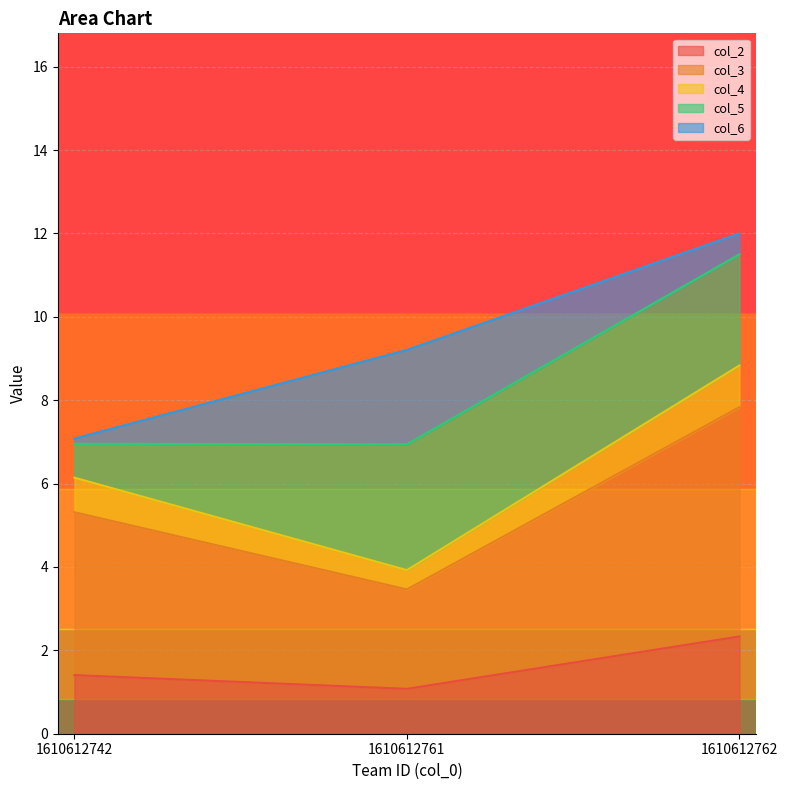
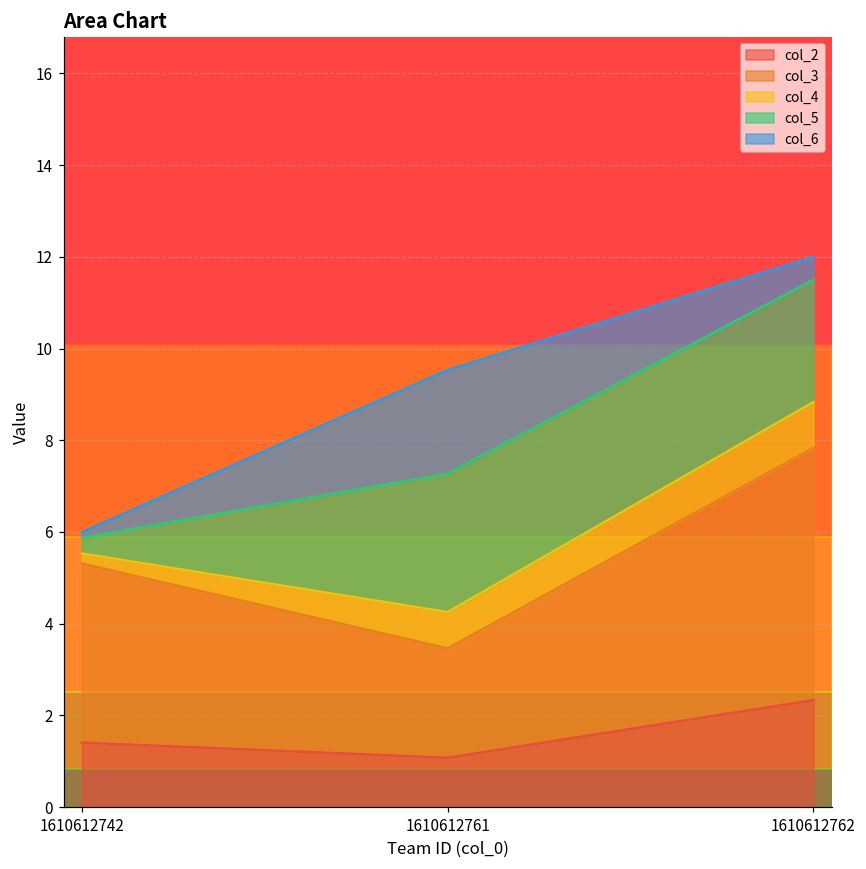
col_4, 1610612742: 0.8 -> 0.2
col_5, 1610612742: 0.8 -> 0.3
col_4, 1610612761: 0.5 -> 0.8
